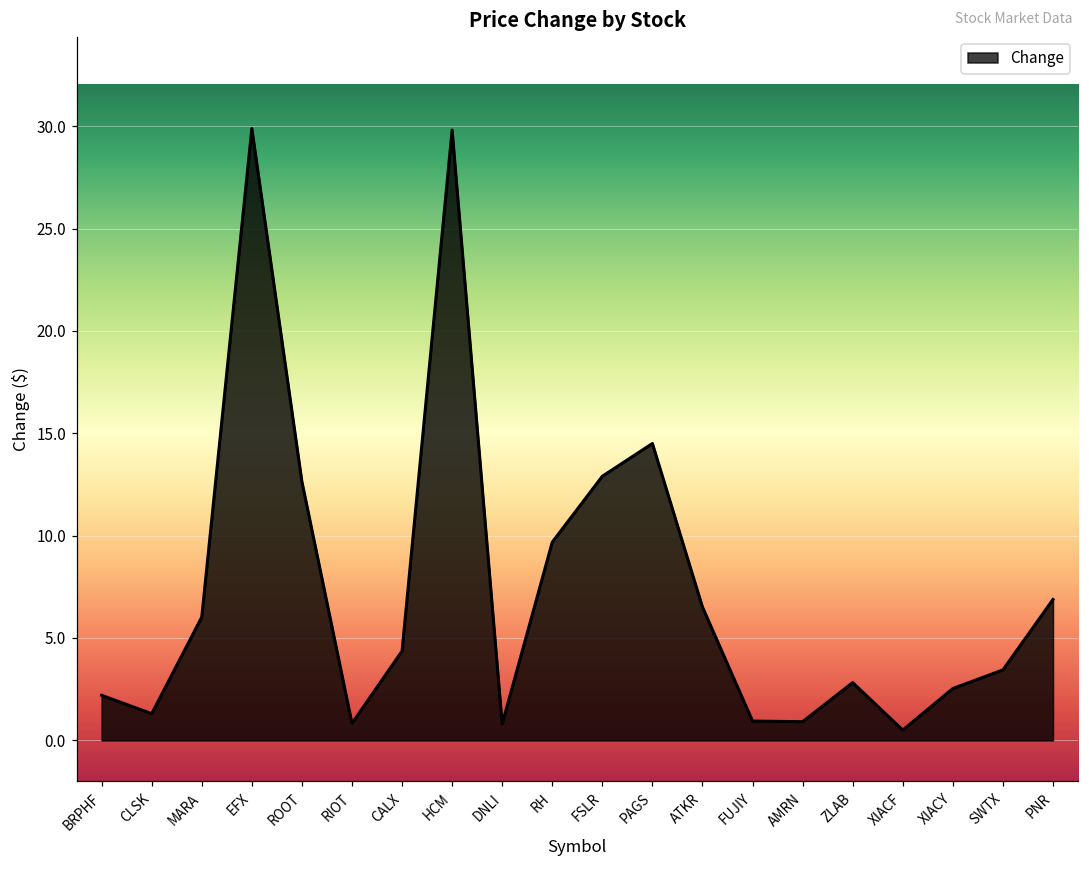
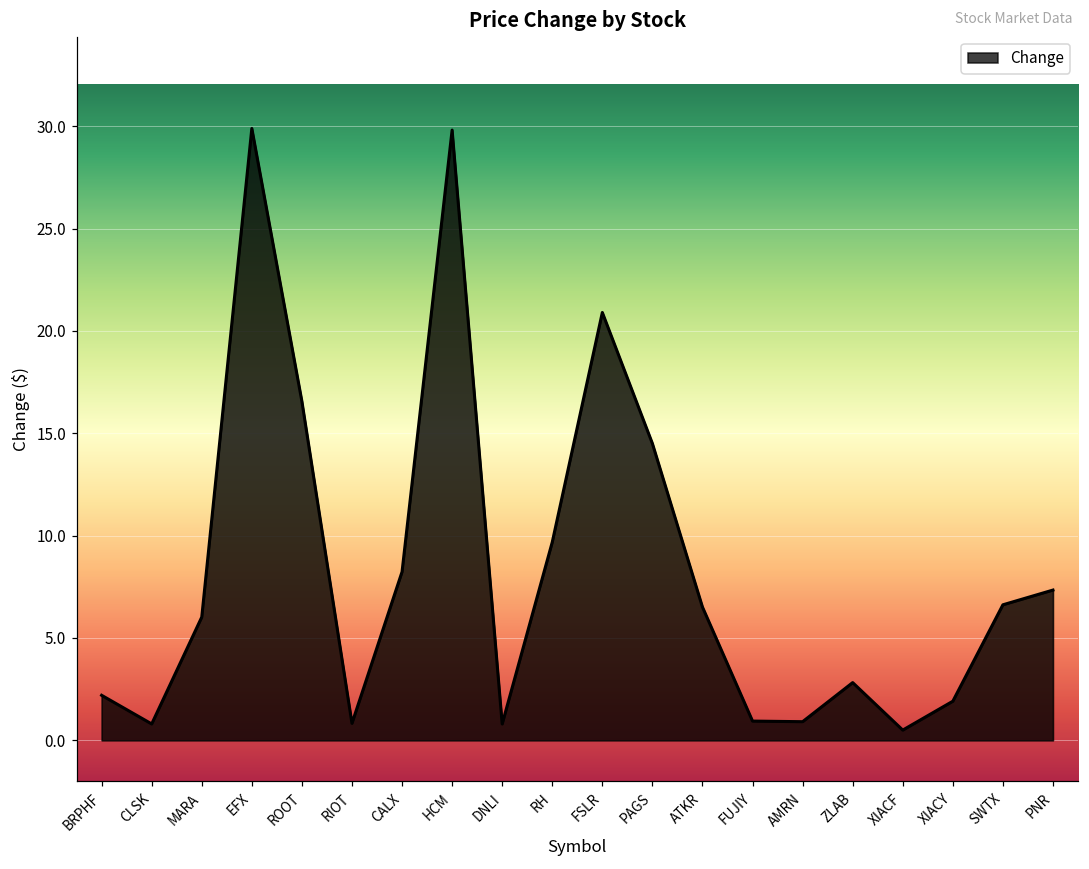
CLSK: 1.3 -> 0.8
ROOT: 12.6 -> 16.6
CALX: 4.4 -> 8.2
FSLR: 12.9 -> 20.9
XIACY: 2.5 -> 1.9
SWTX: 3.4 -> 6.6
PNR: 6.9 -> 7.3
